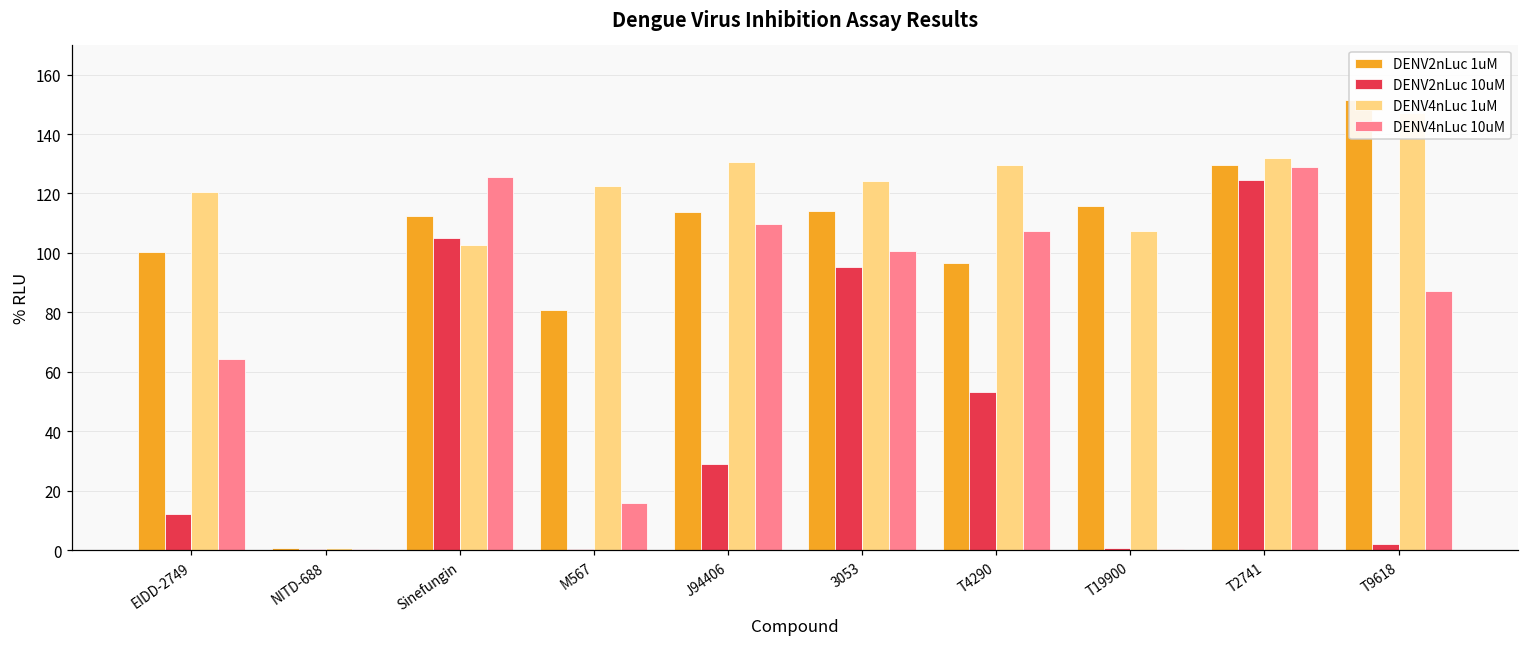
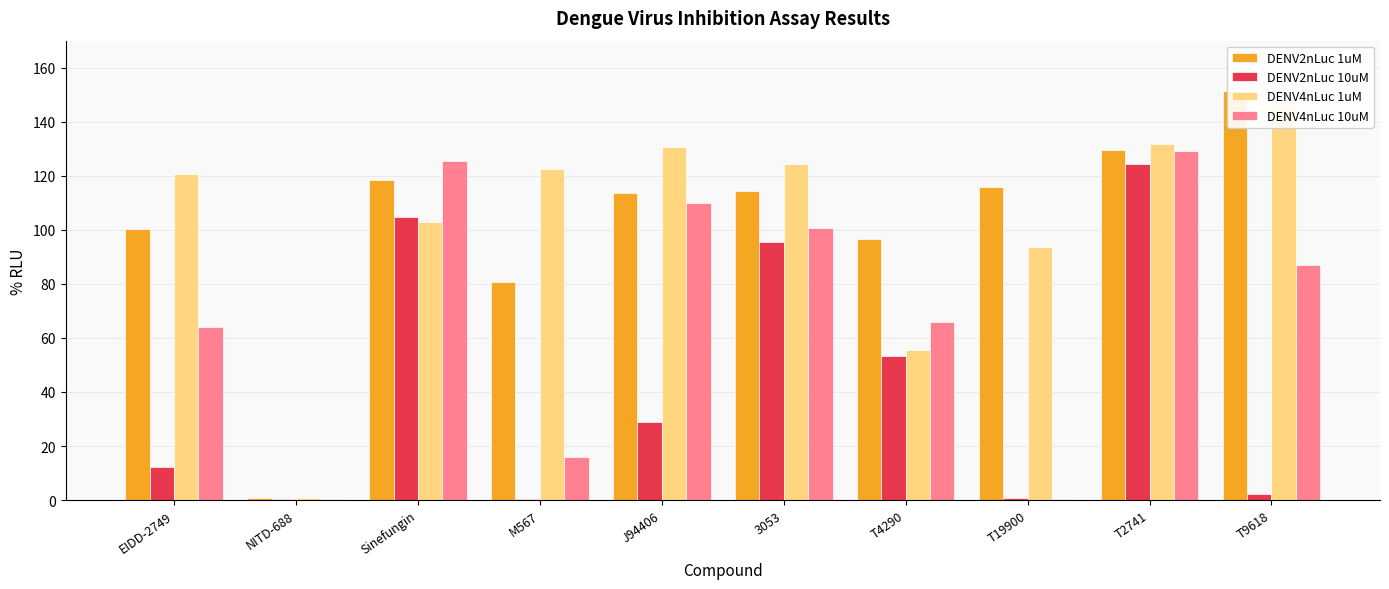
DENV2nLuc 1uM, Sinefungin: 112 -> 118
DENV4nLuc 1uM, T4290: 130 -> 56
DENV4nLuc 10uM, T4290: 107 -> 66
DENV4nLuc 1uM, T19900: 107 -> 94
